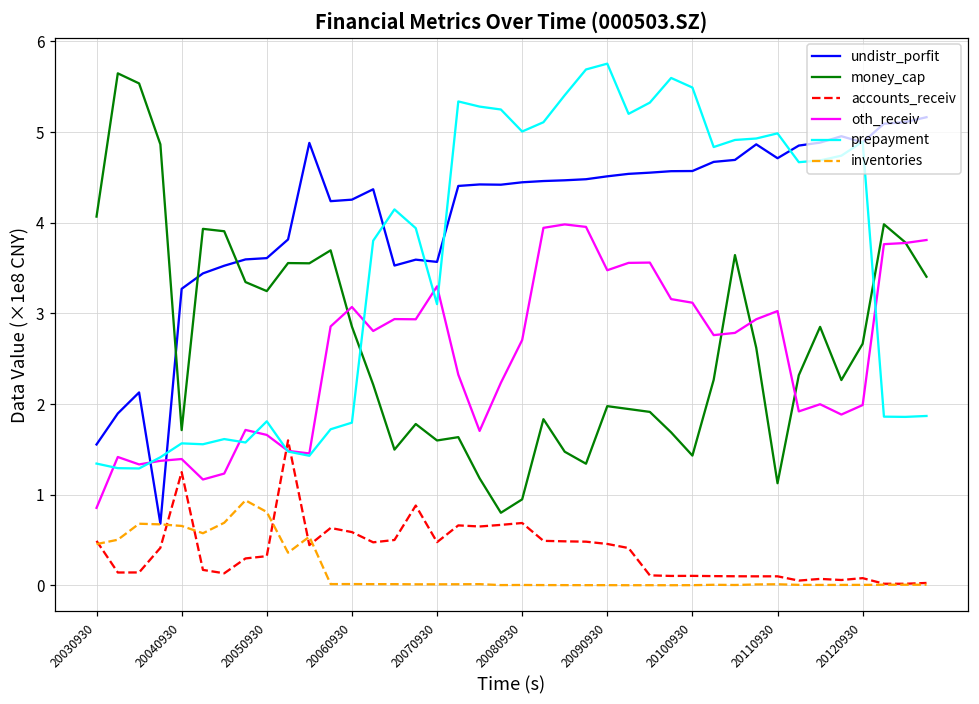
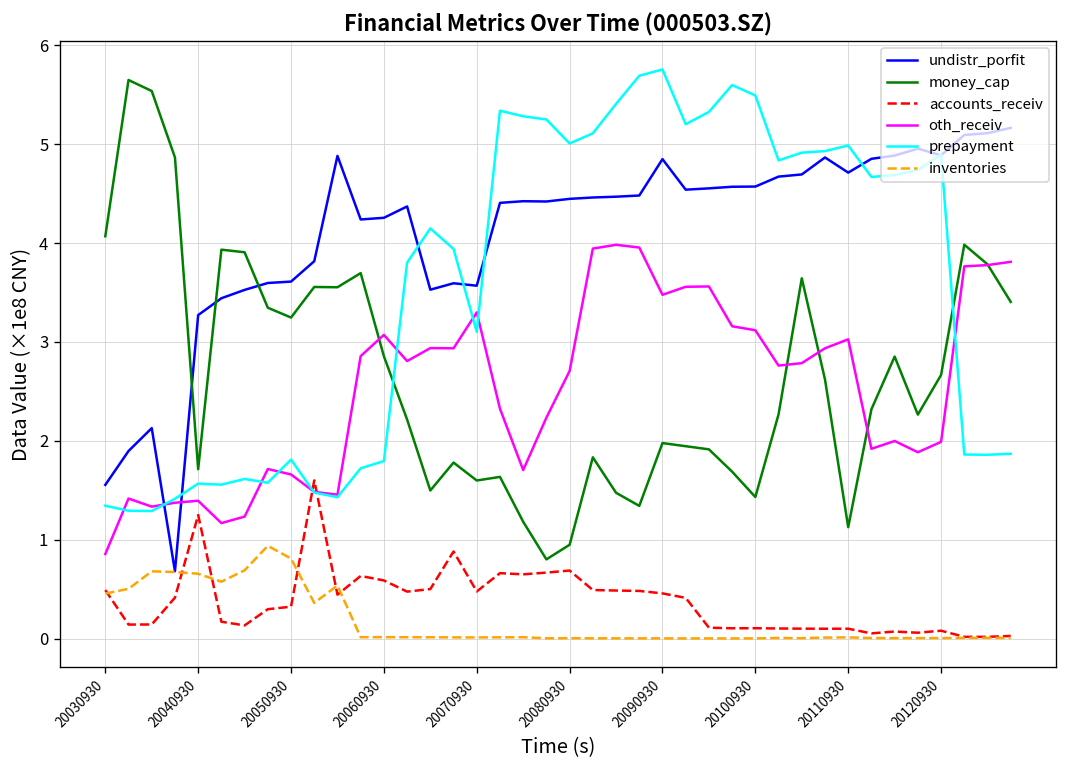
undistr_porfit, 20090930: 4.5 -> 4.8
